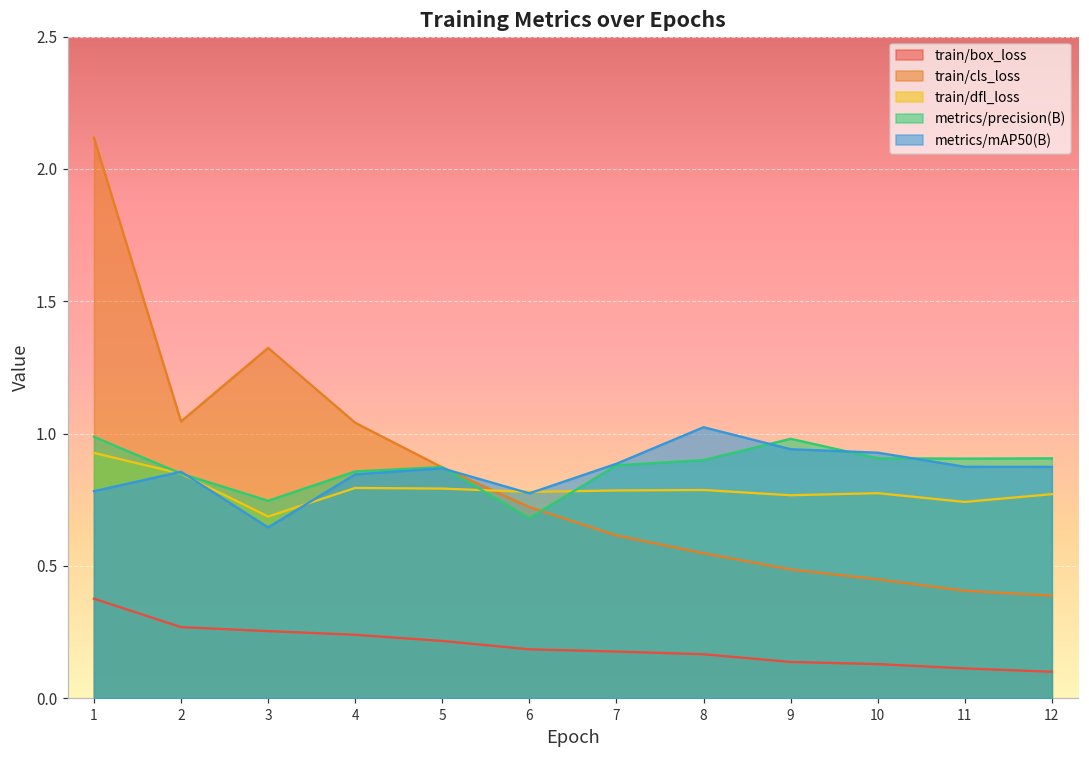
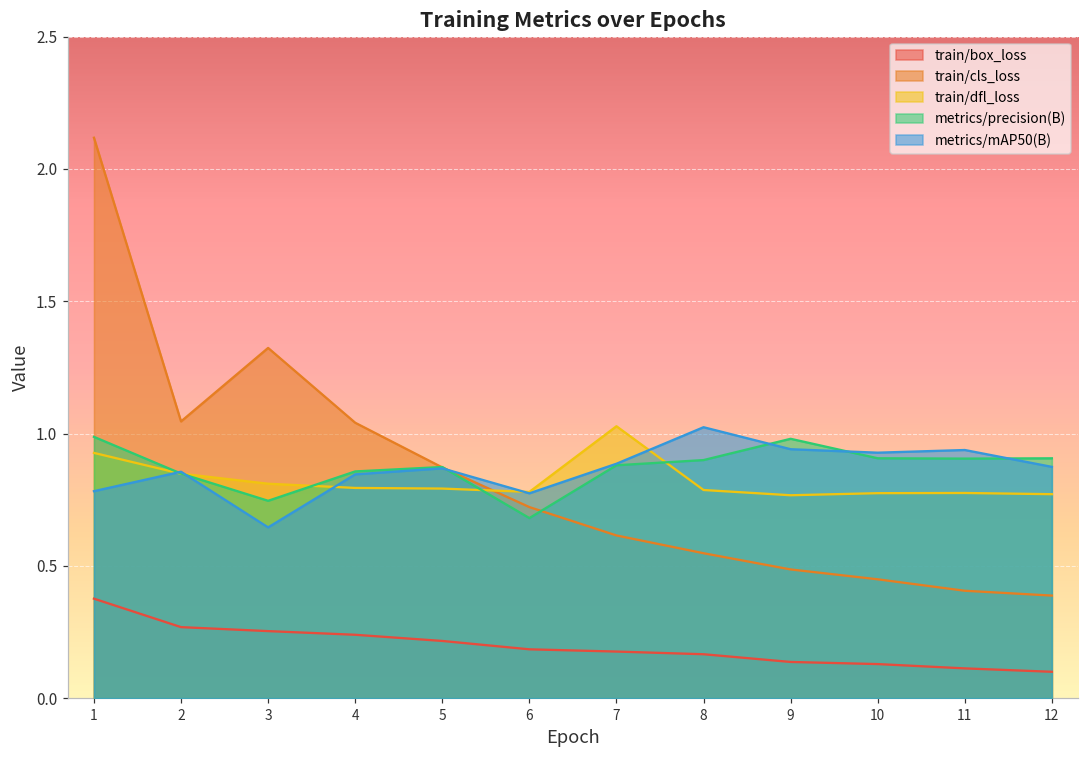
train/dfl_loss, 3: 0.69 -> 0.81
train/dfl_loss, 7: 0.79 -> 1.03
train/dfl_loss, 11: 0.74 -> 0.78
metrics/mAP50(B), 11: 0.87 -> 0.94
